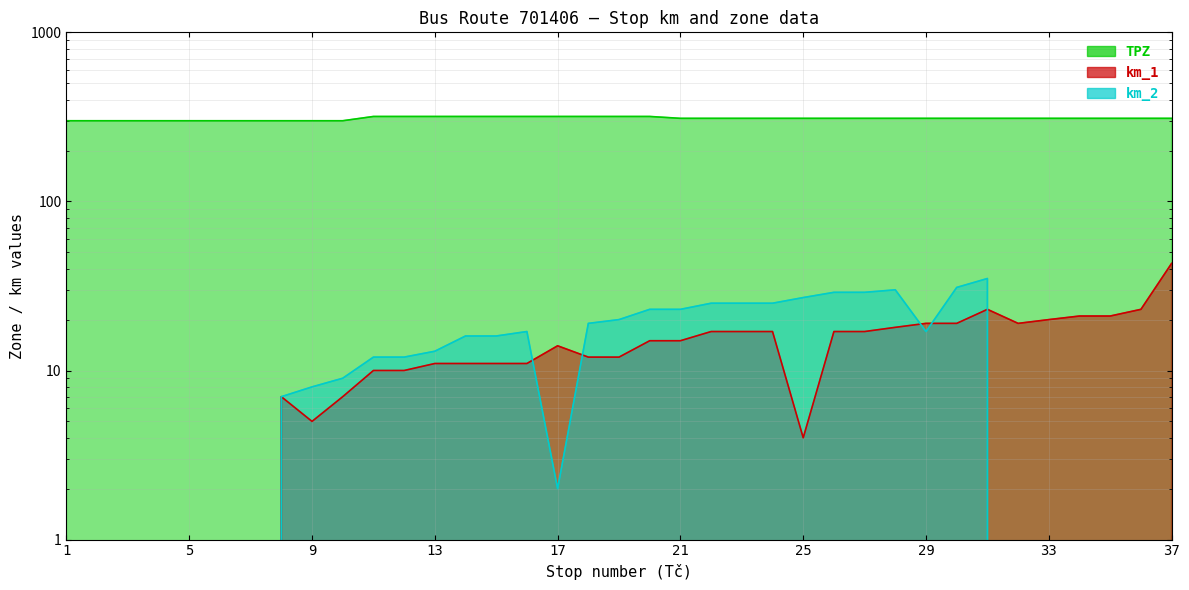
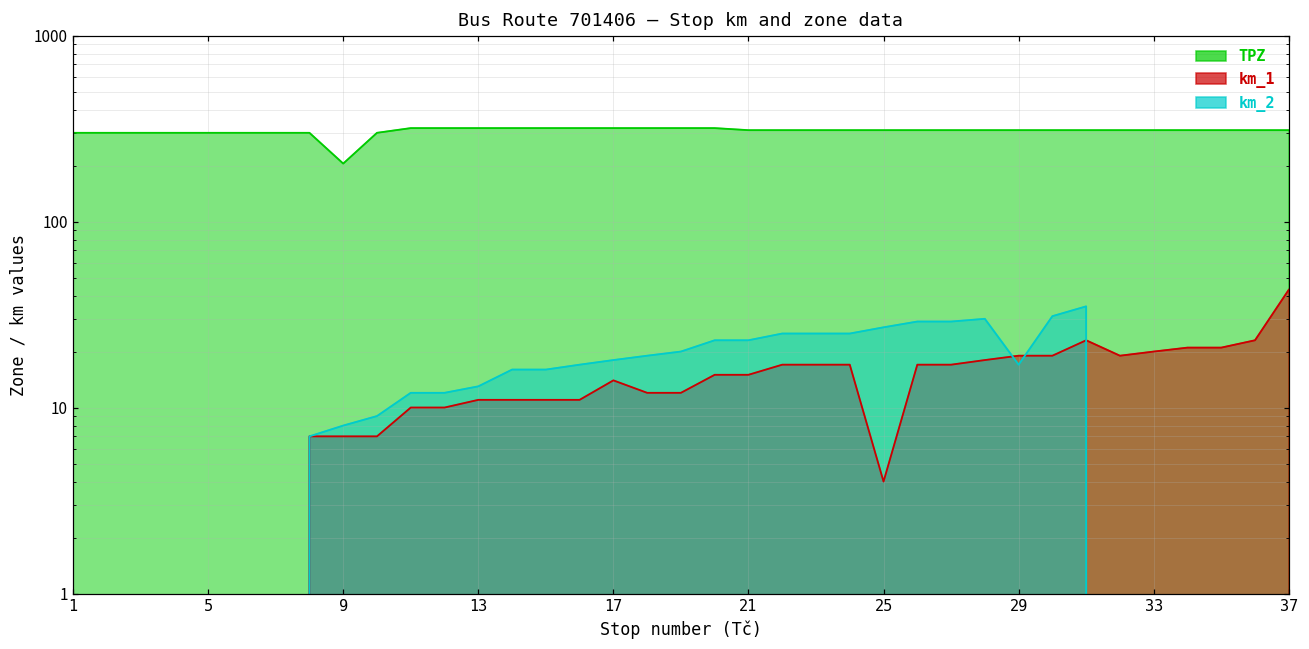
TPZ, 9: 300 -> 210
km_1, 9: 5 -> 7
km_2, 17: 2 -> 18
